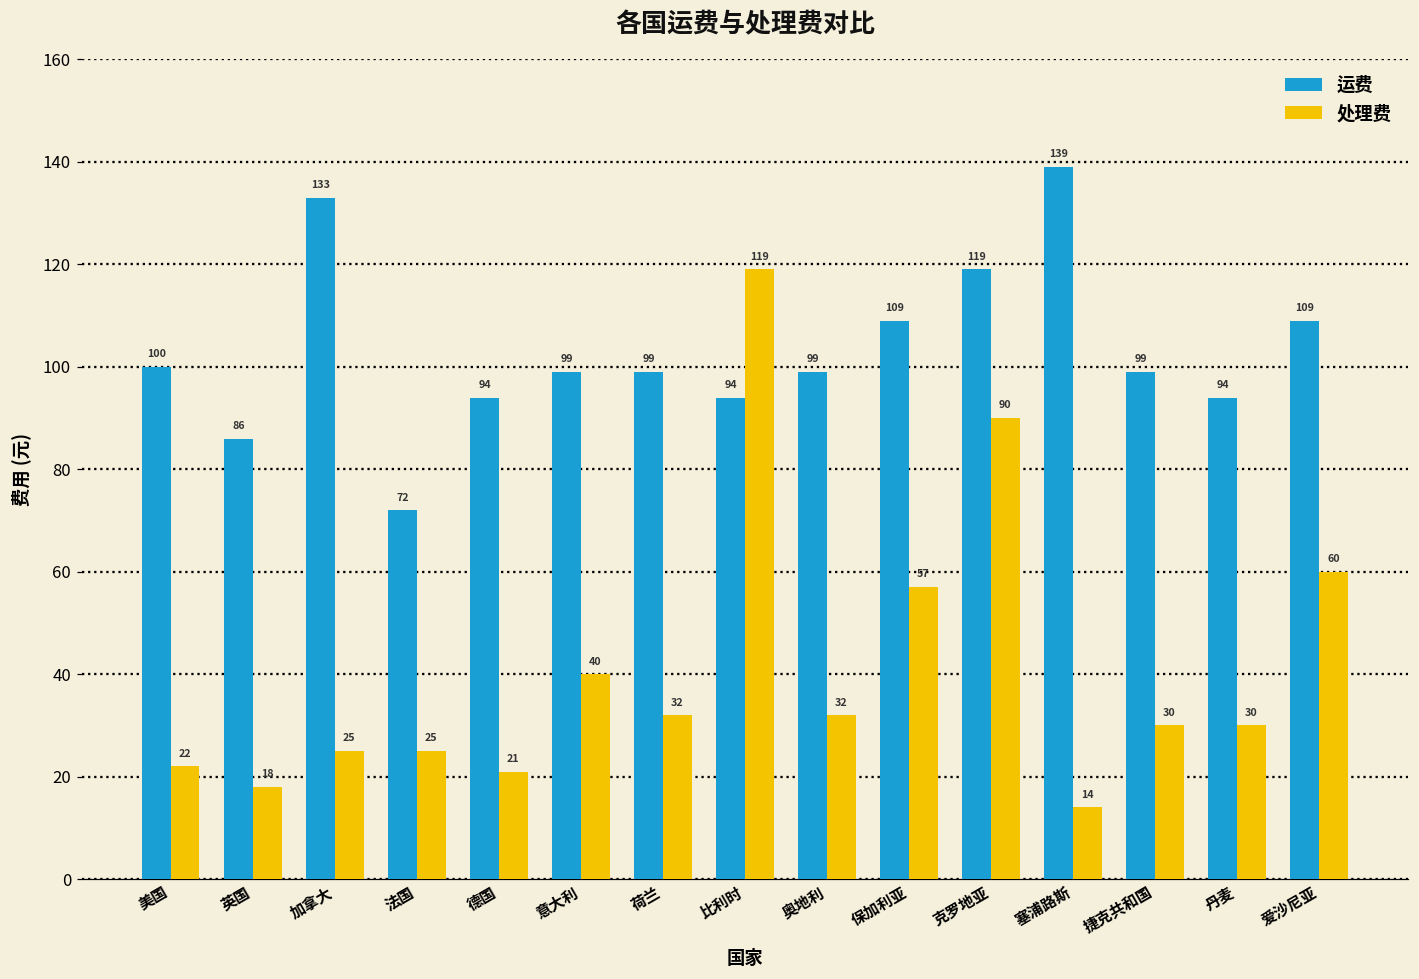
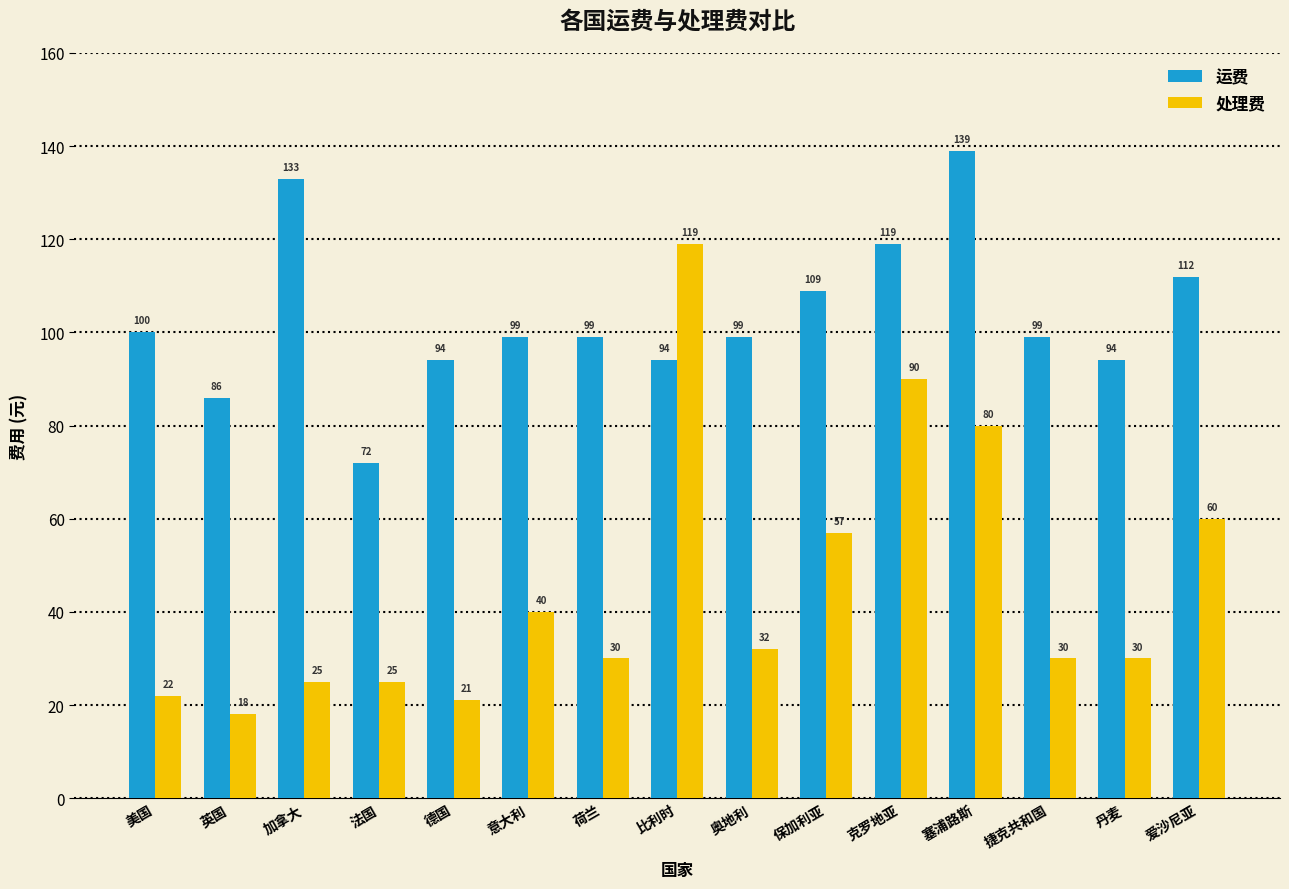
处理费, 荷兰: 32 -> 30
处理费, 塞浦路斯: 14 -> 80
运费, 爱沙尼亚: 109 -> 112
